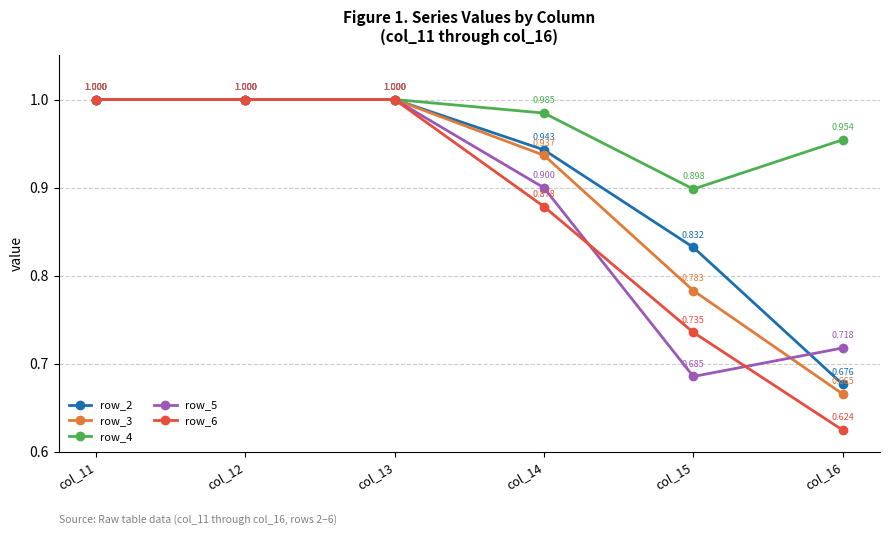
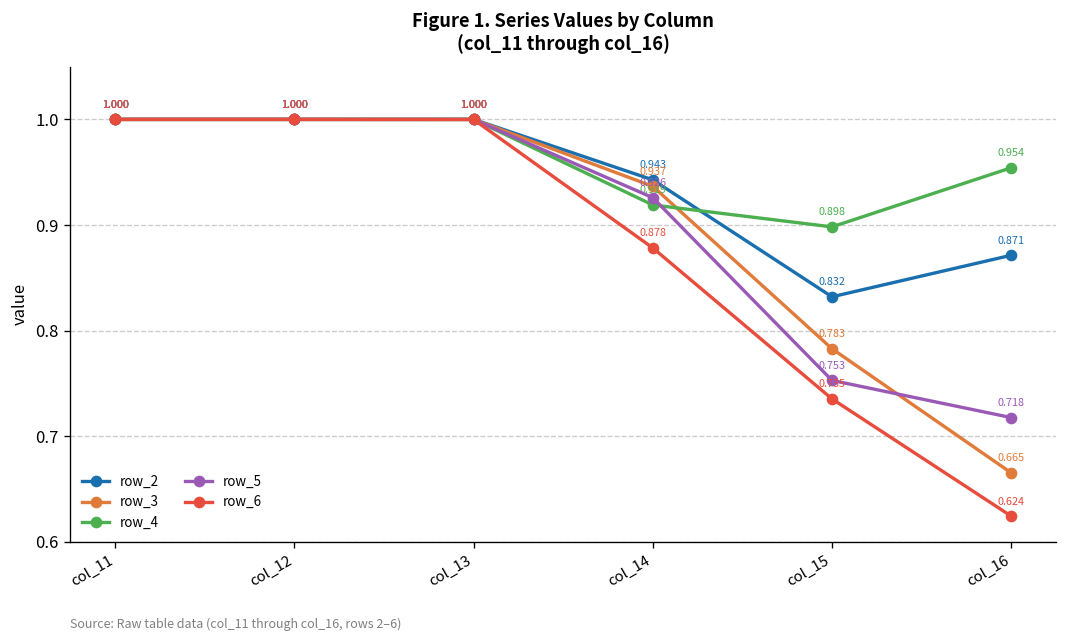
row_4, col_14: 0.985 -> 0.919
row_5, col_14: 0.900 -> 0.926
row_5, col_15: 0.685 -> 0.753
row_2, col_16: 0.676 -> 0.871
